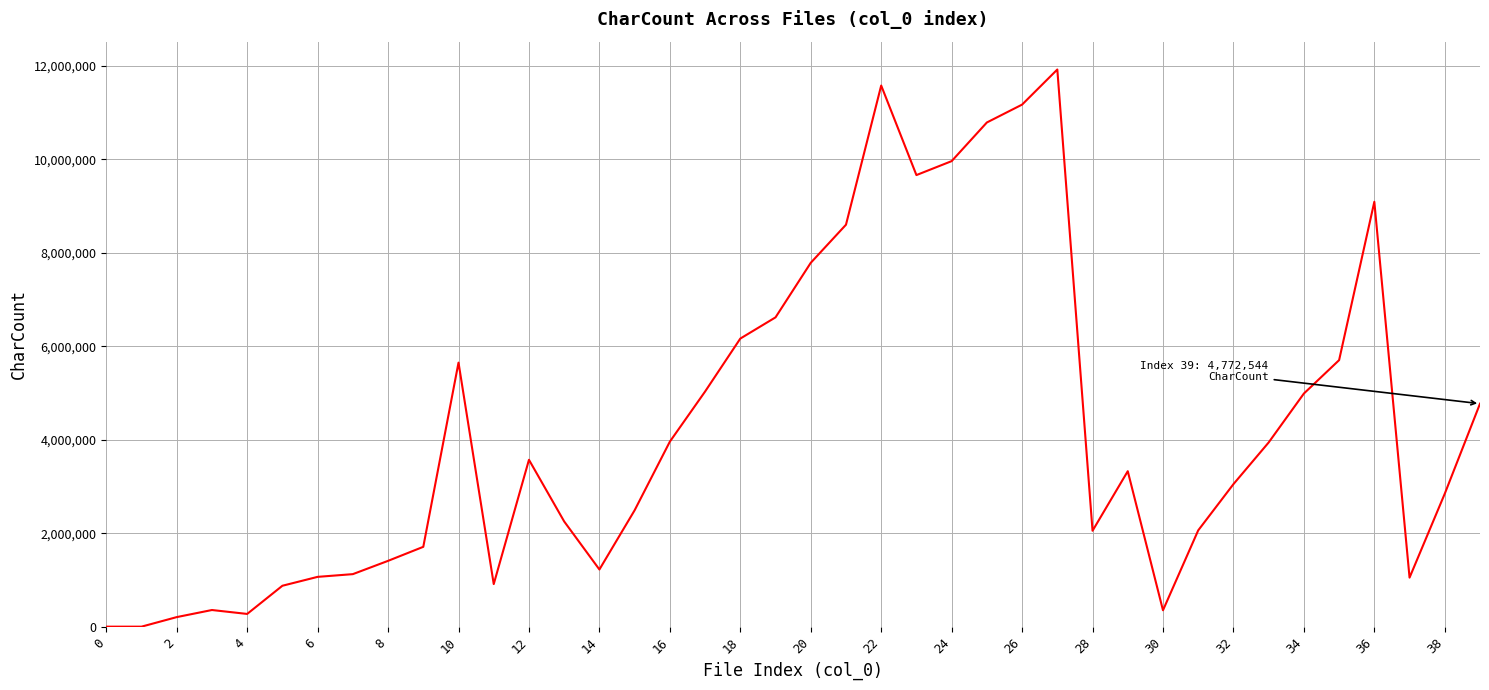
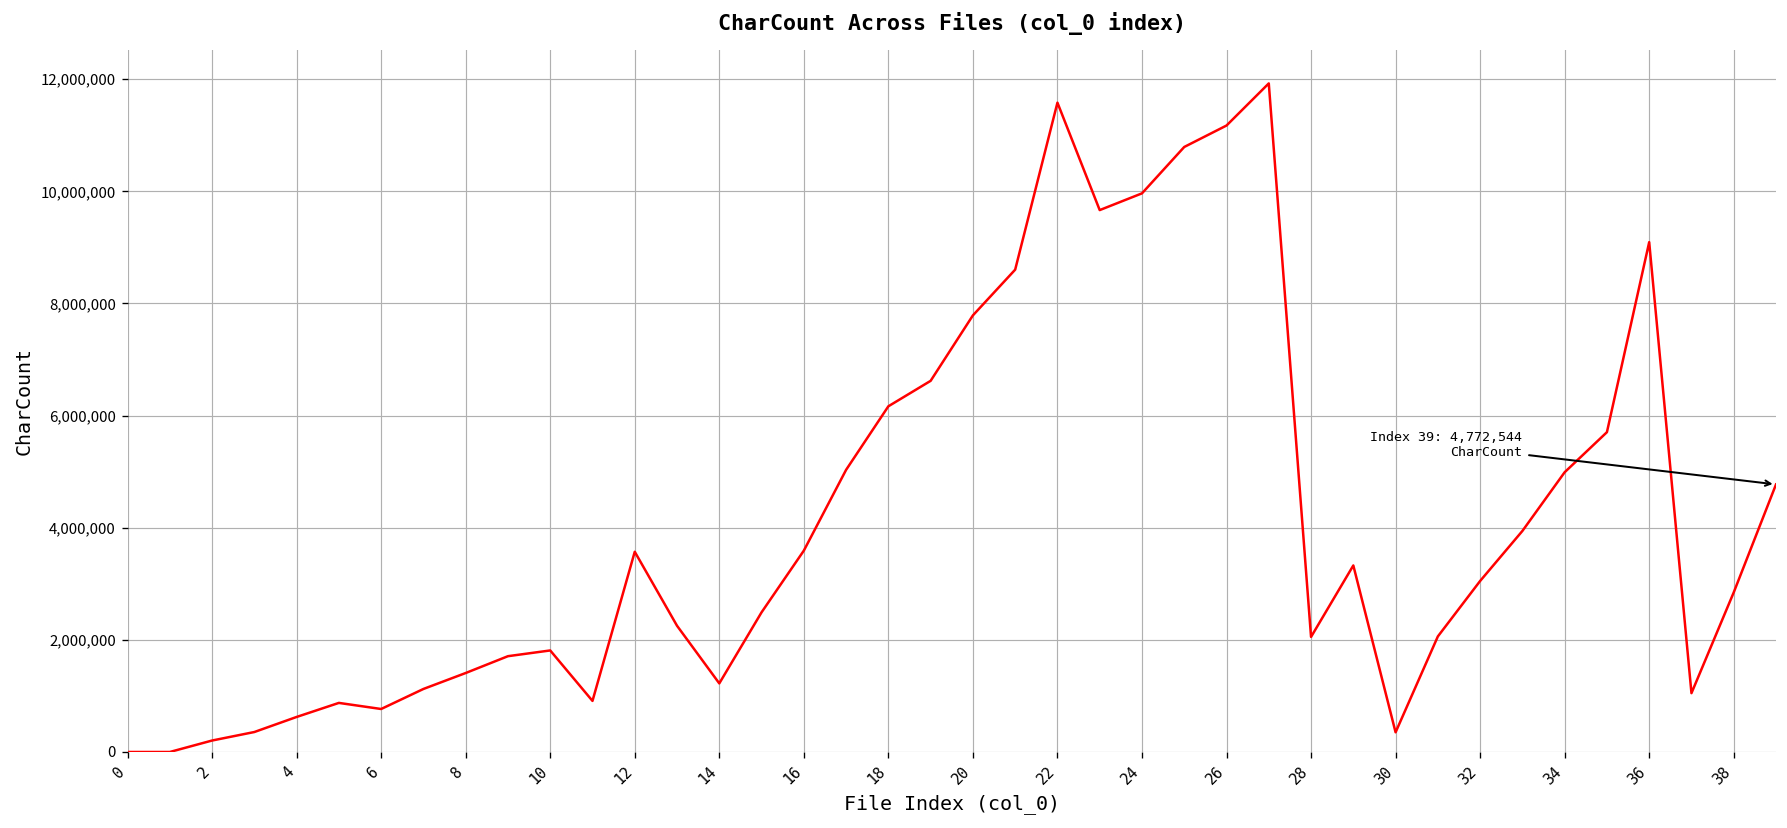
4: 300,000 -> 600,000
6: 1,100,000 -> 800,000
10: 5,700,000 -> 1,800,000
16: 4,000,000 -> 3,600,000
